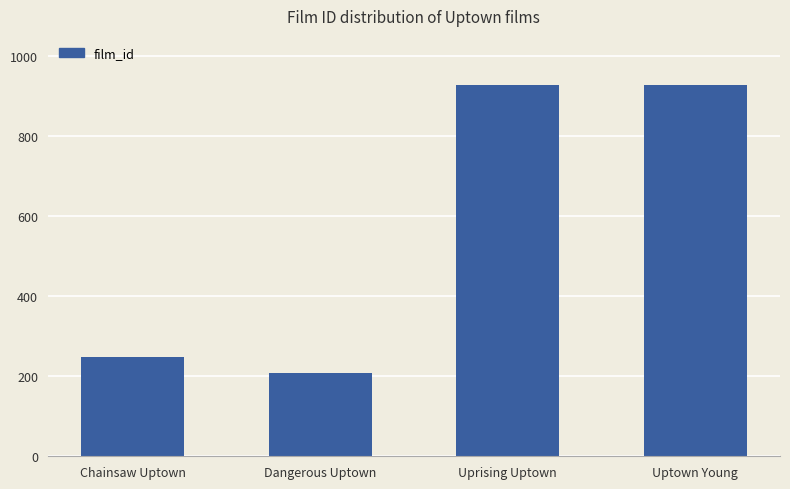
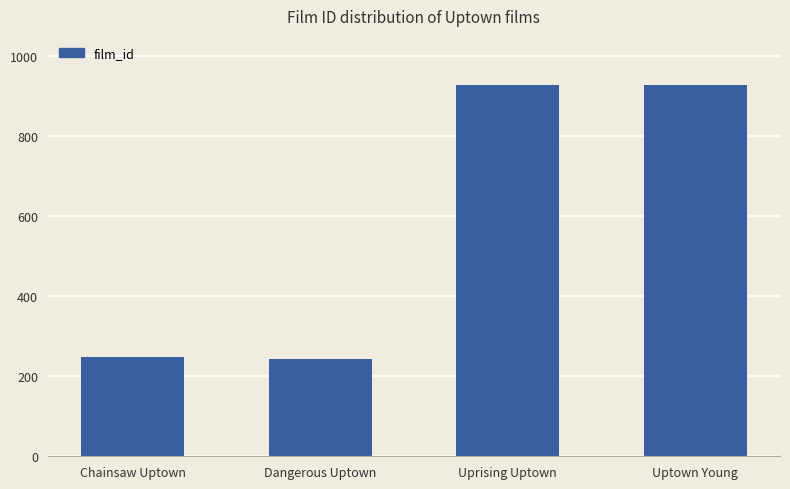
Dangerous Uptown: 210 -> 240
